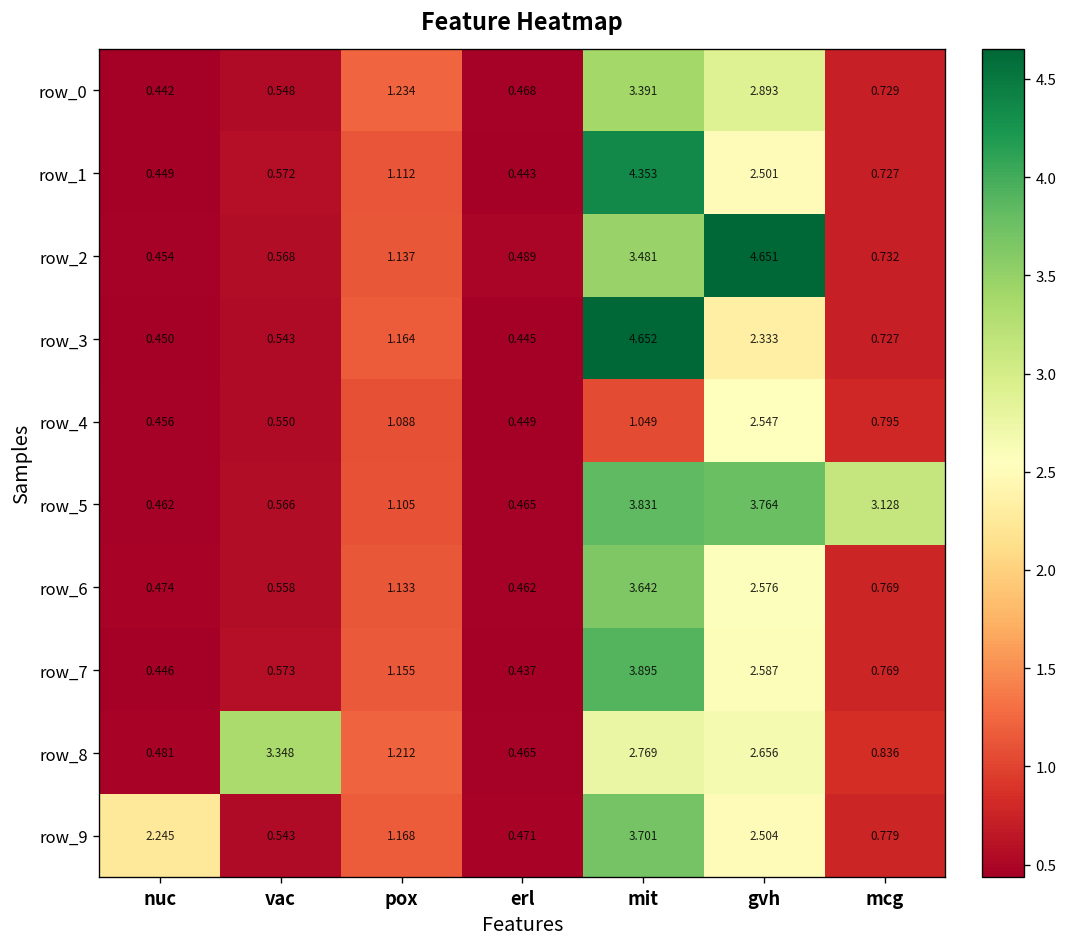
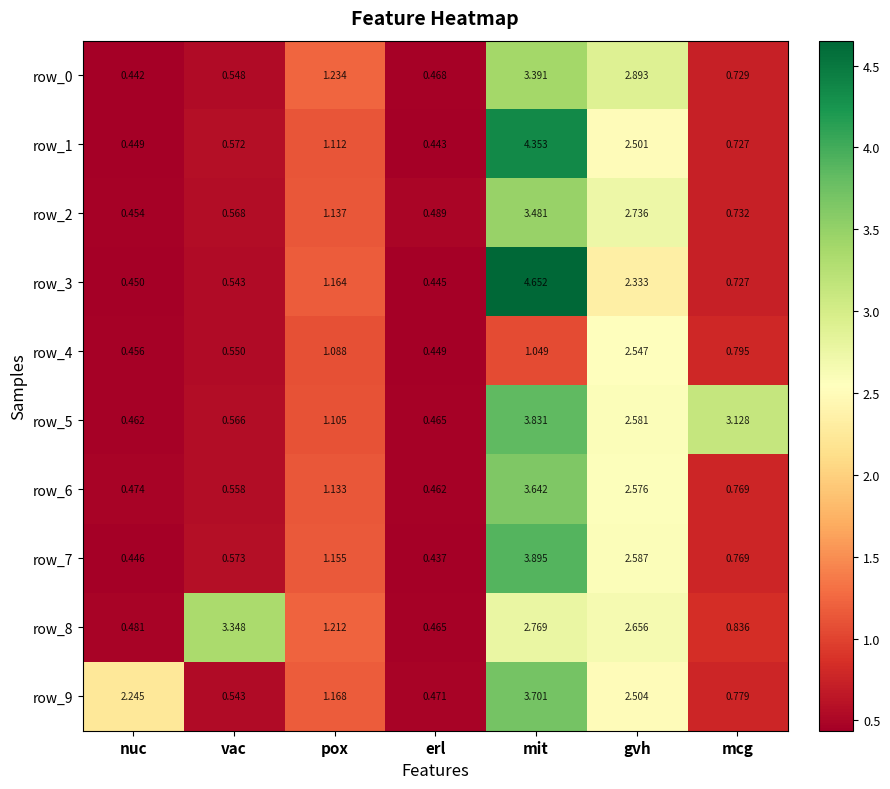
row_2, gvh: 4.651 -> 2.736
row_5, gvh: 3.764 -> 2.581
